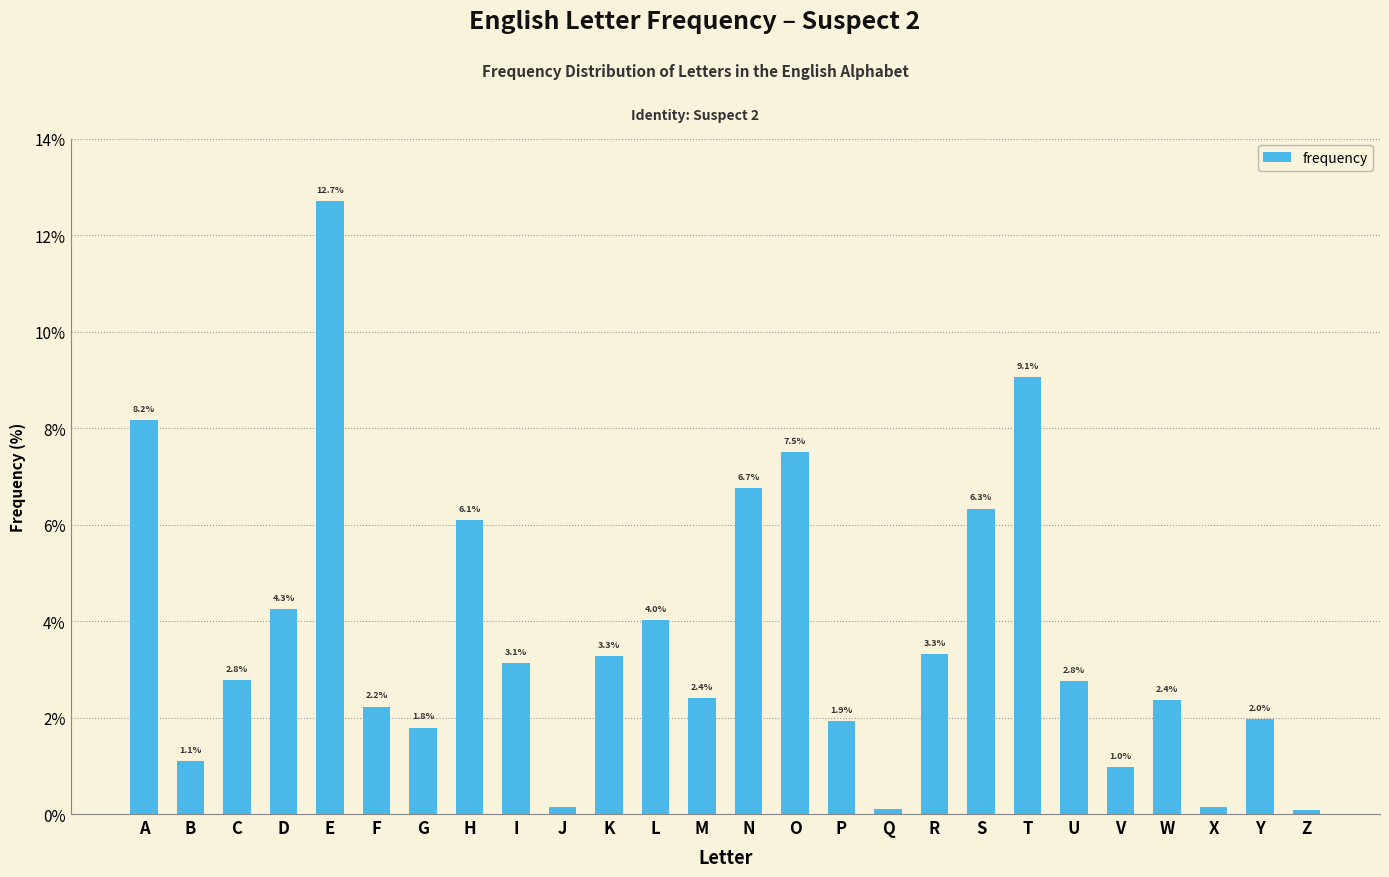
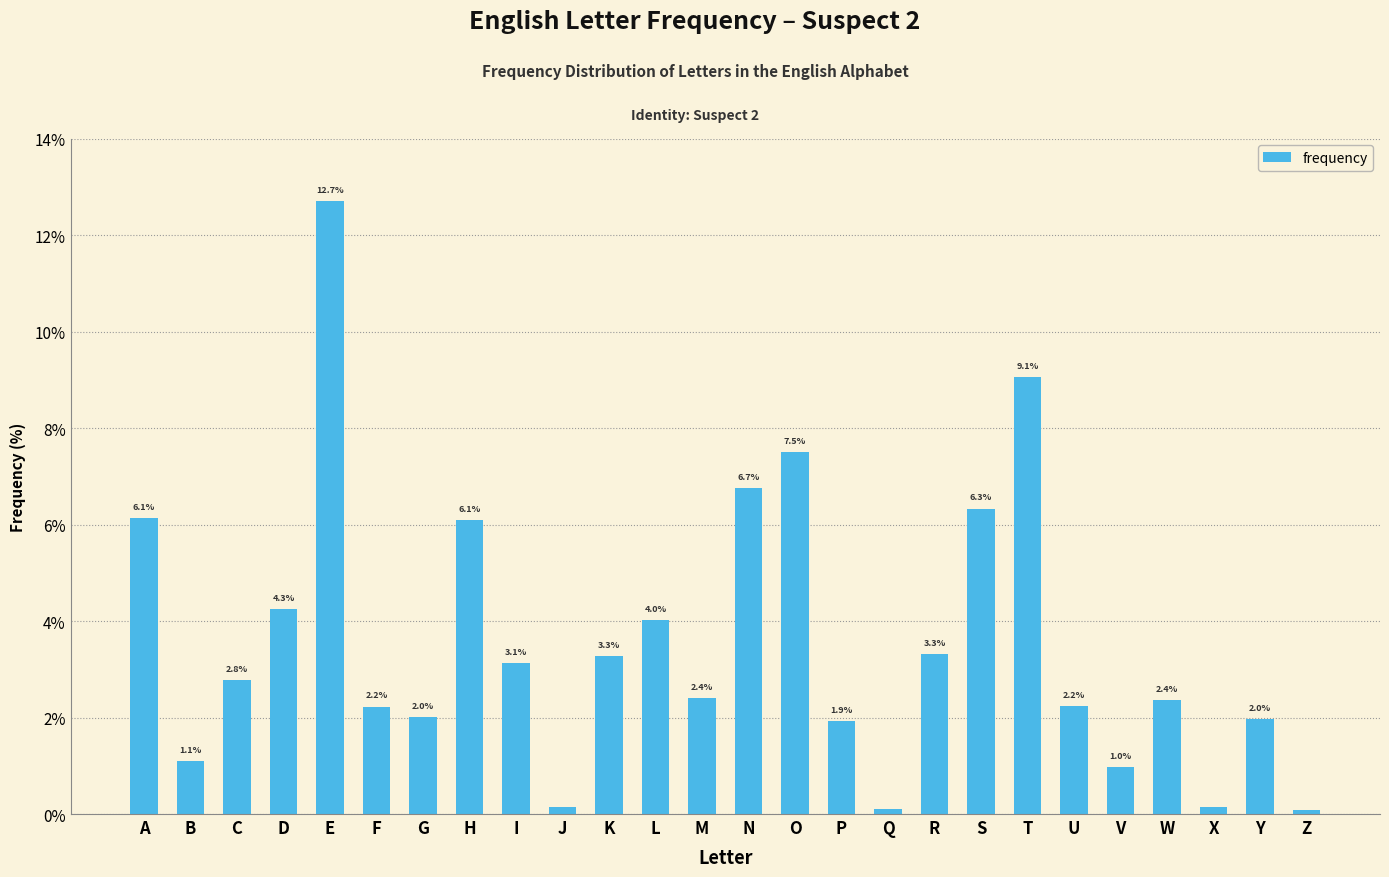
A: 8.2% -> 6.1%
G: 1.8% -> 2.0%
U: 2.8% -> 2.2%
